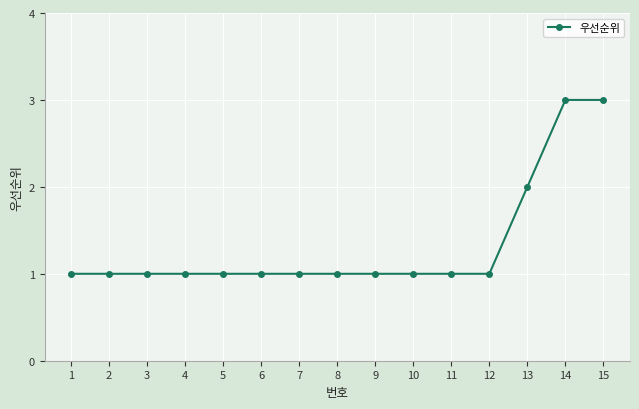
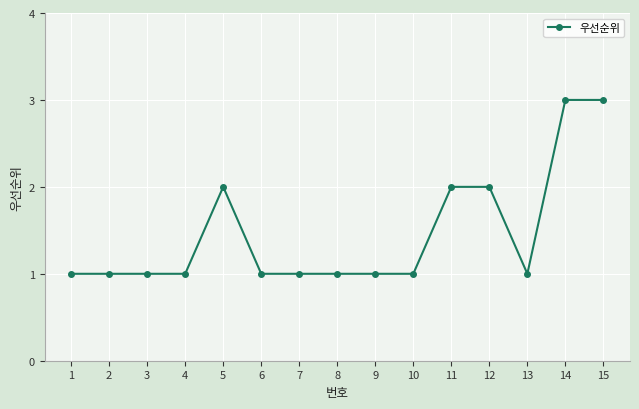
5: 1 -> 2
11: 1 -> 2
12: 1 -> 2
13: 2 -> 1
